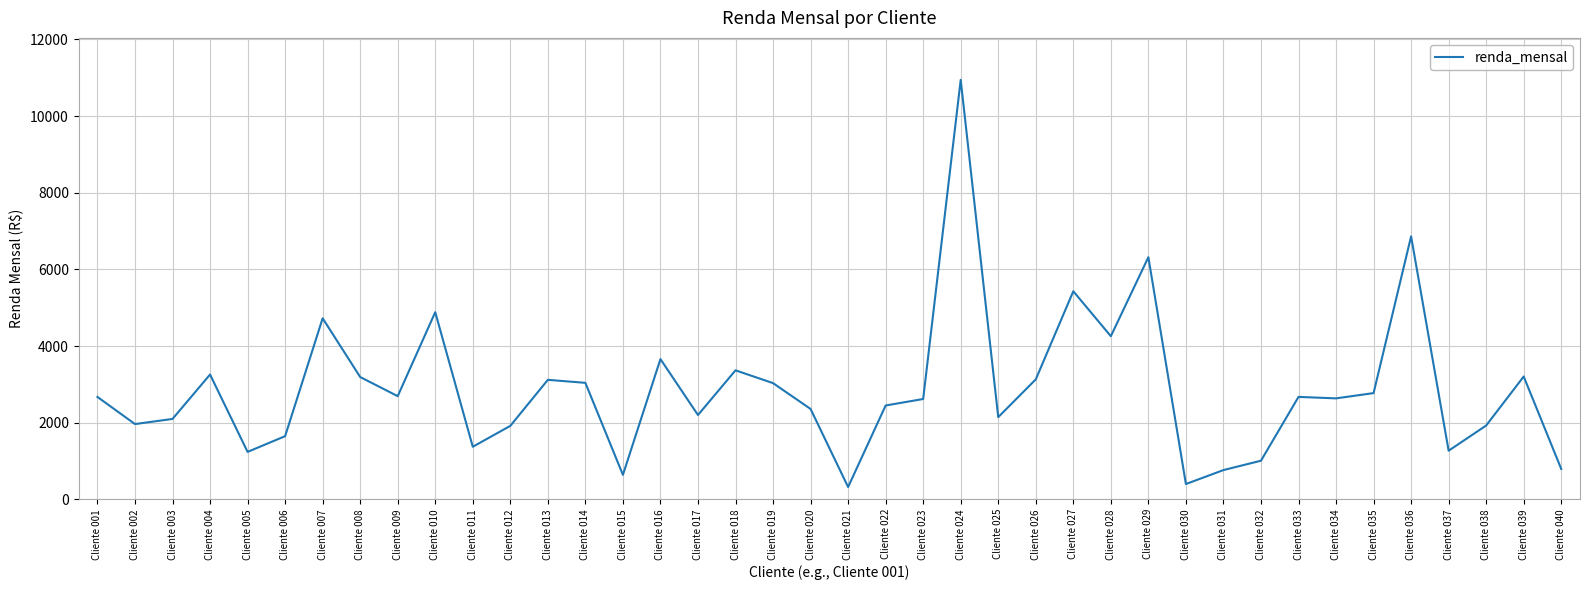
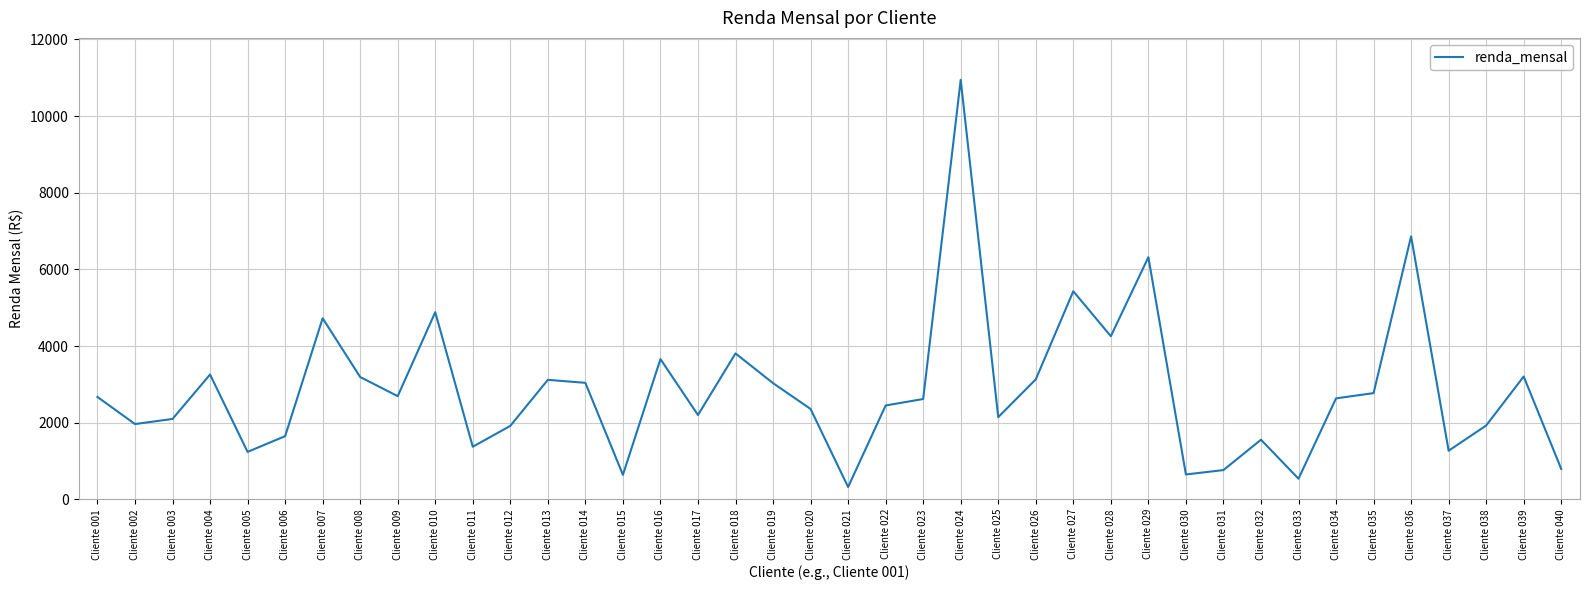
Cliente 018: 3400 -> 3800
Cliente 030: 400 -> 600
Cliente 032: 1000 -> 1600
Cliente 033: 2700 -> 500
